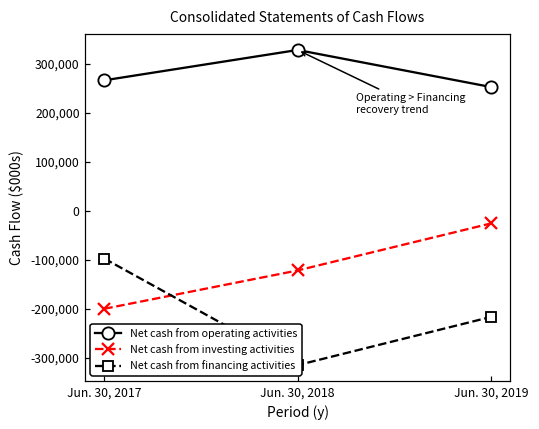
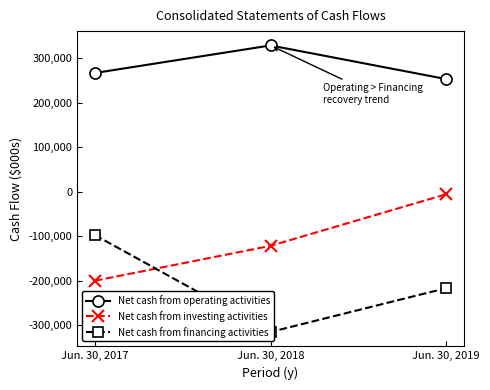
Net cash from investing activities, Jun. 30, 2019: -30,000 -> -10,000
